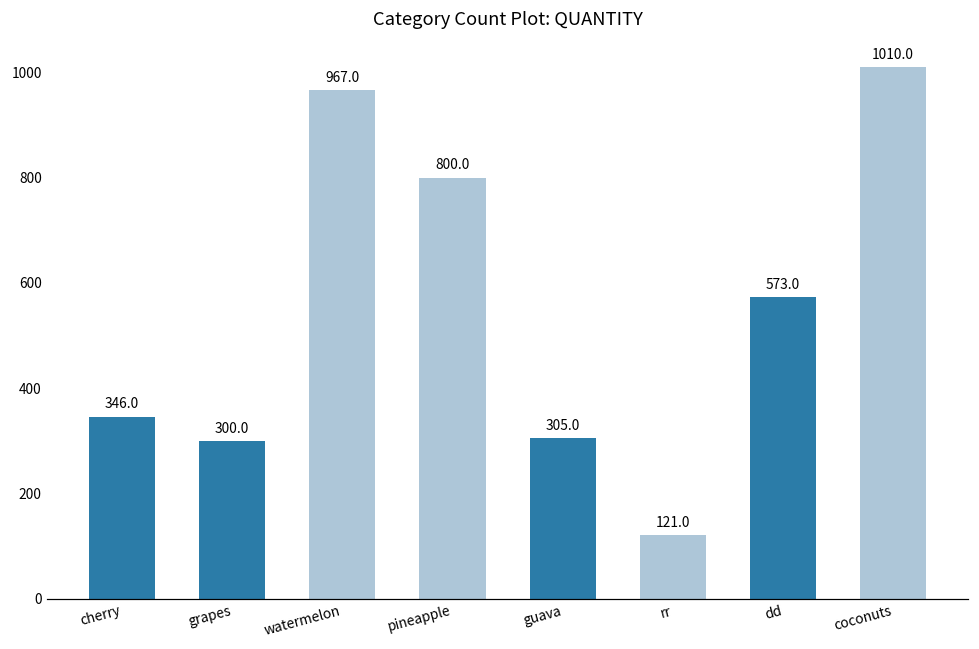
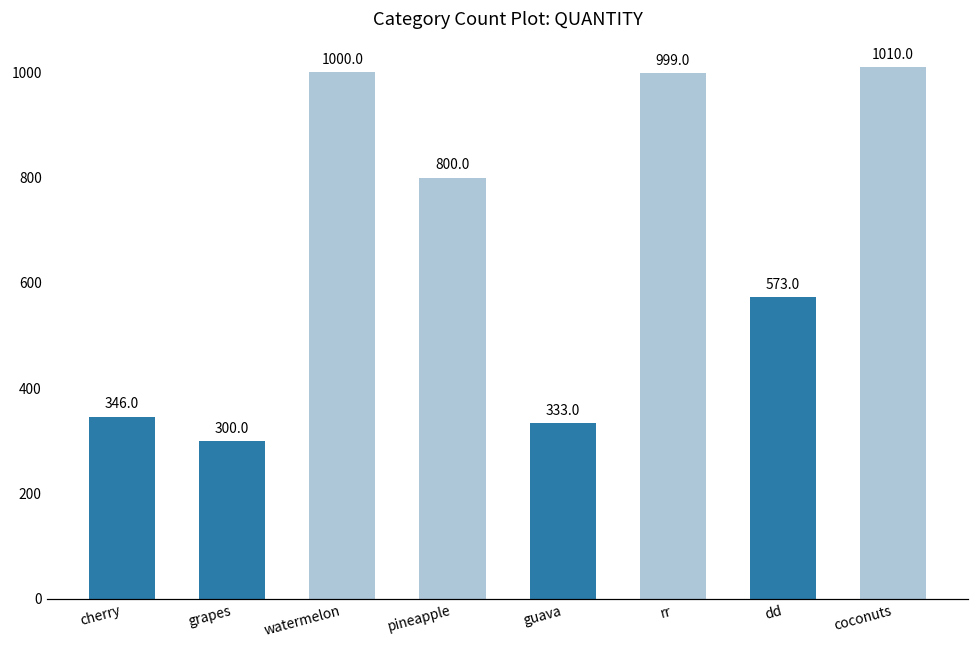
watermelon: 967.0 -> 1000.0
guava: 305.0 -> 333.0
rr: 121.0 -> 999.0
